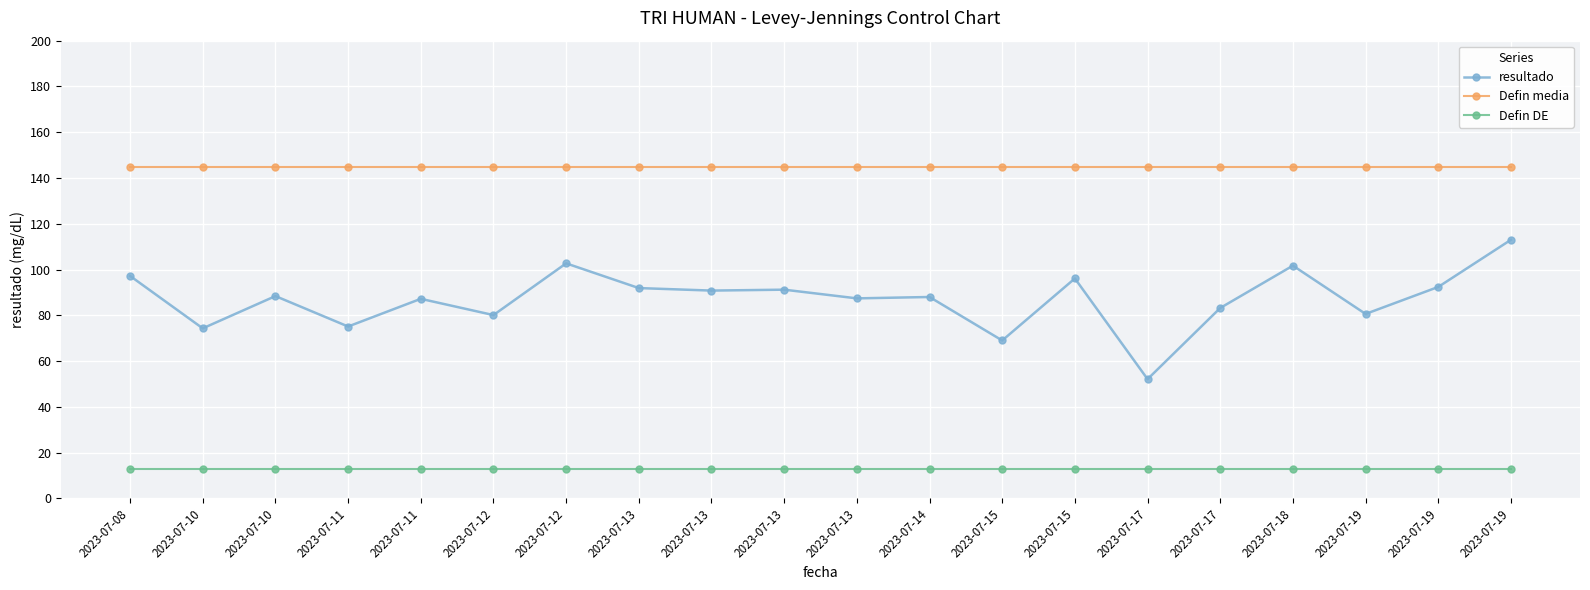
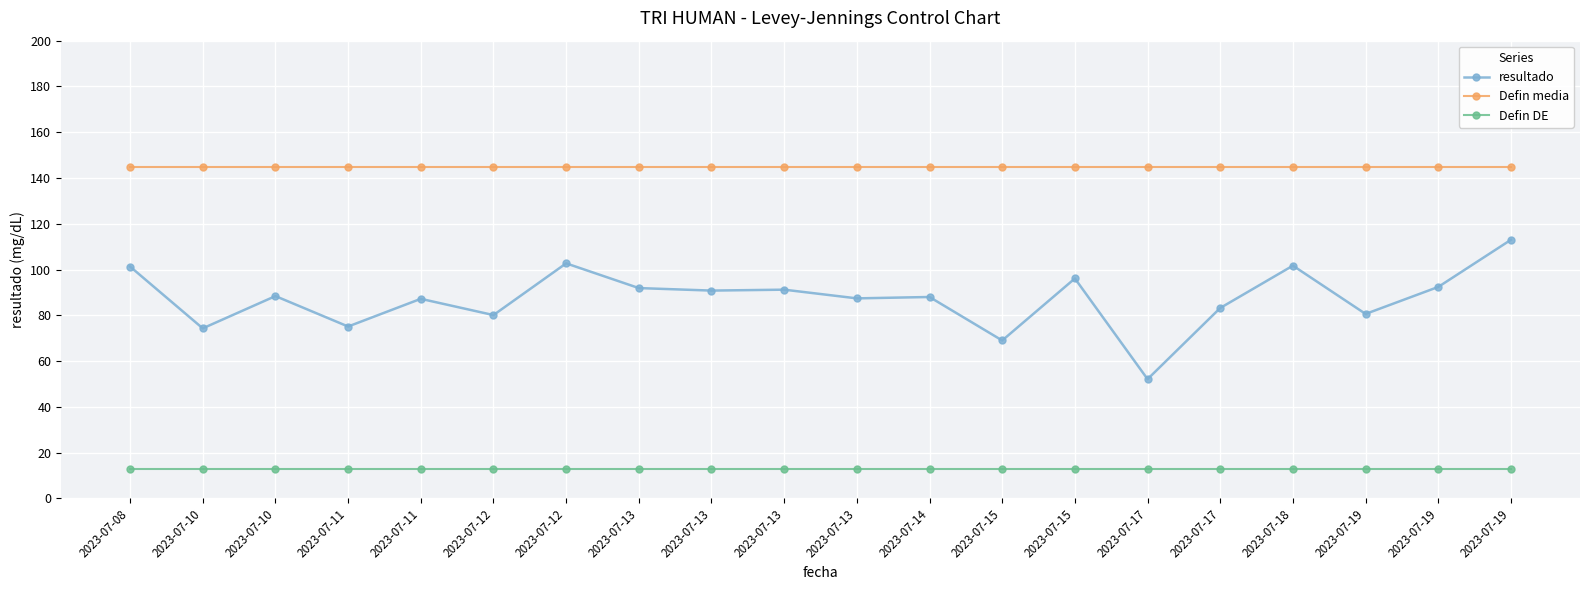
resultado, 2023-07-08: 97 -> 101
